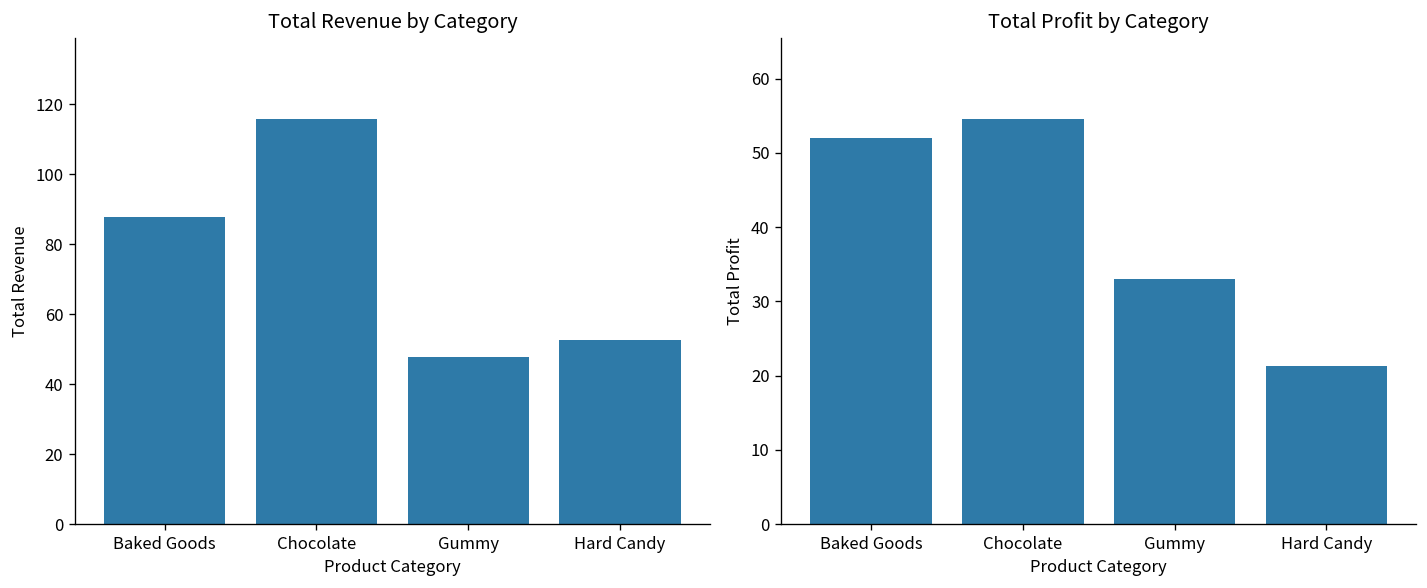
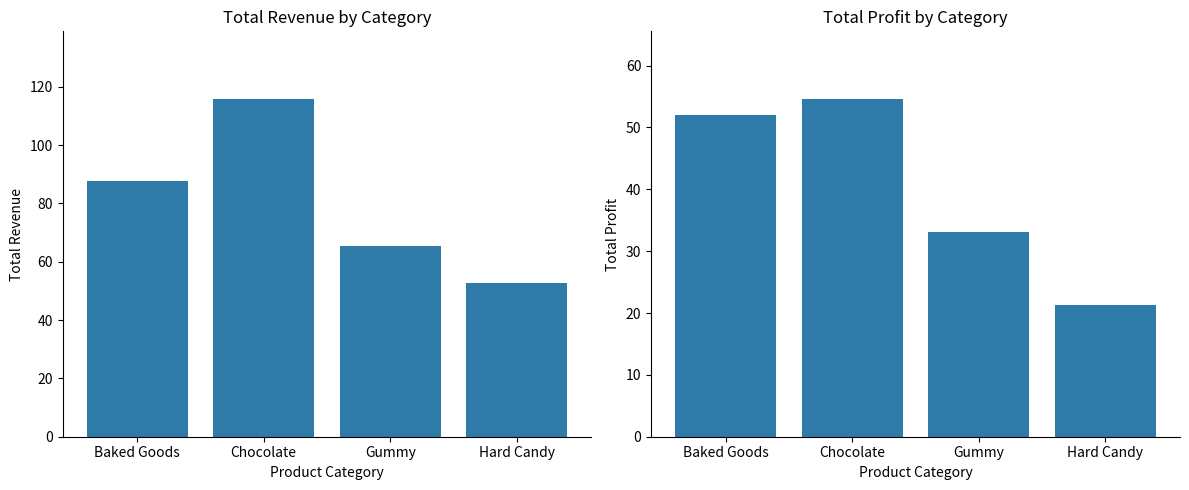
Total Revenue by Category, Gummy: 48 -> 66
